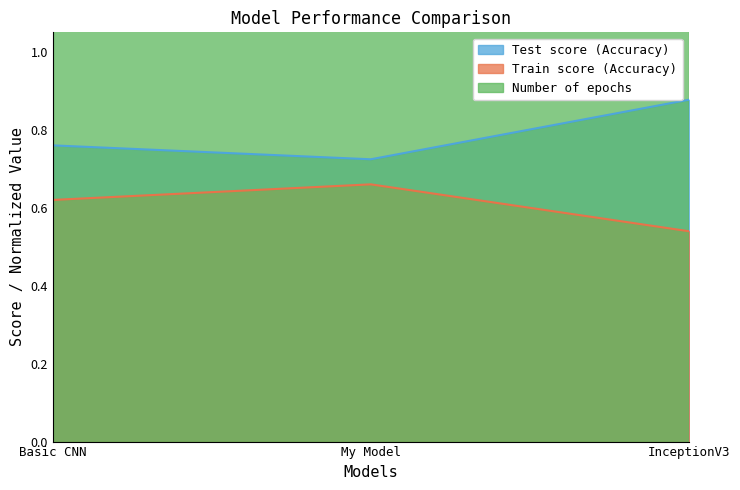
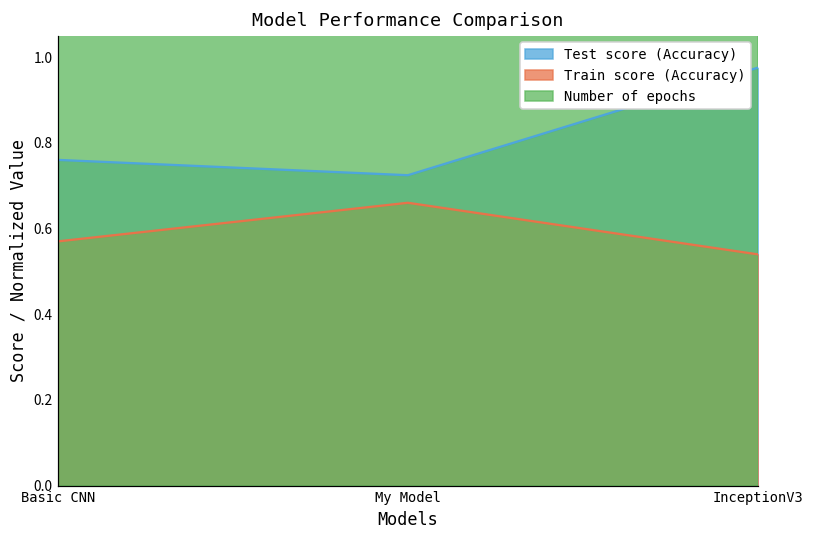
Train score (Accuracy), Basic CNN: 0.62 -> 0.57
Test score (Accuracy), InceptionV3: 0.88 -> 0.98
